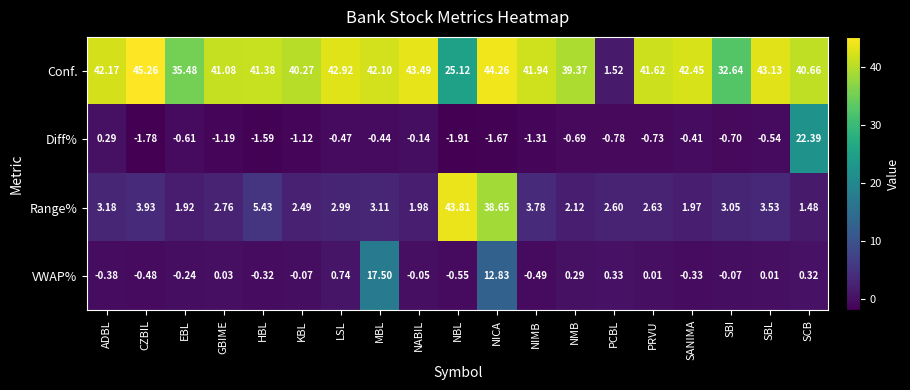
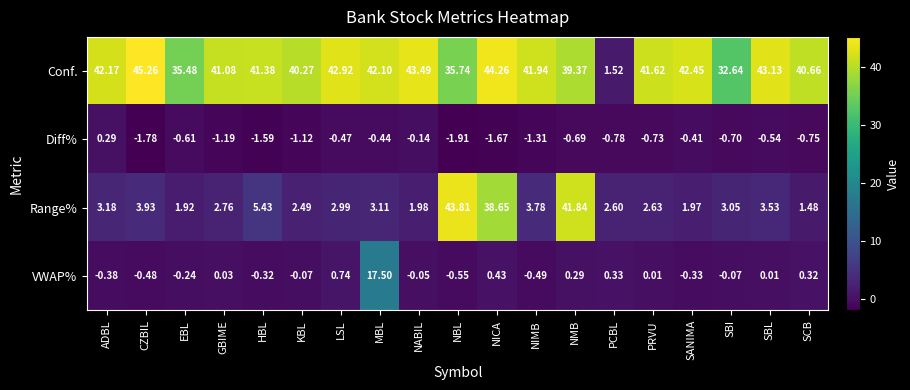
Conf., NBL: 25.12 -> 35.74
Diff%, SCB: 22.39 -> -0.75
Range%, NMB: 2.12 -> 41.84
VWAP%, NICA: 12.83 -> 0.43
